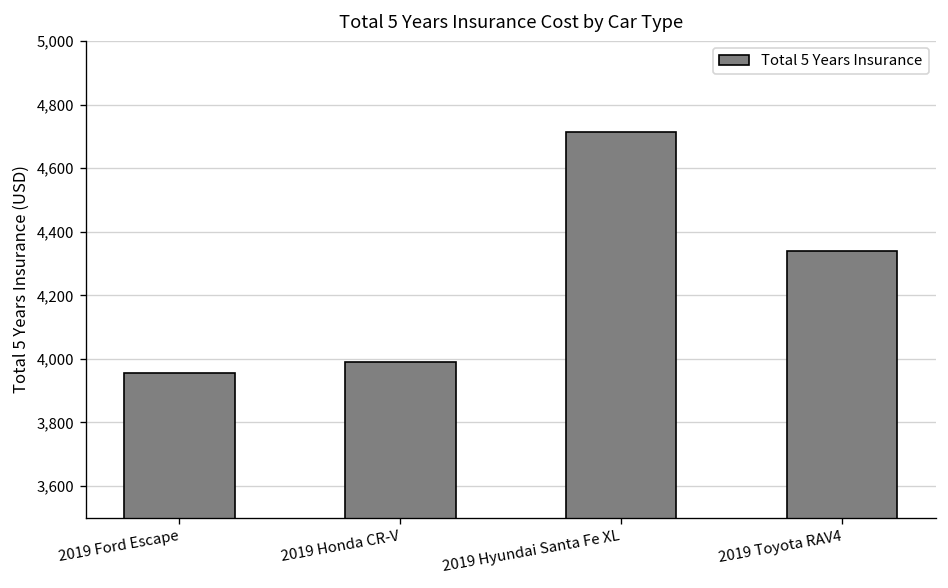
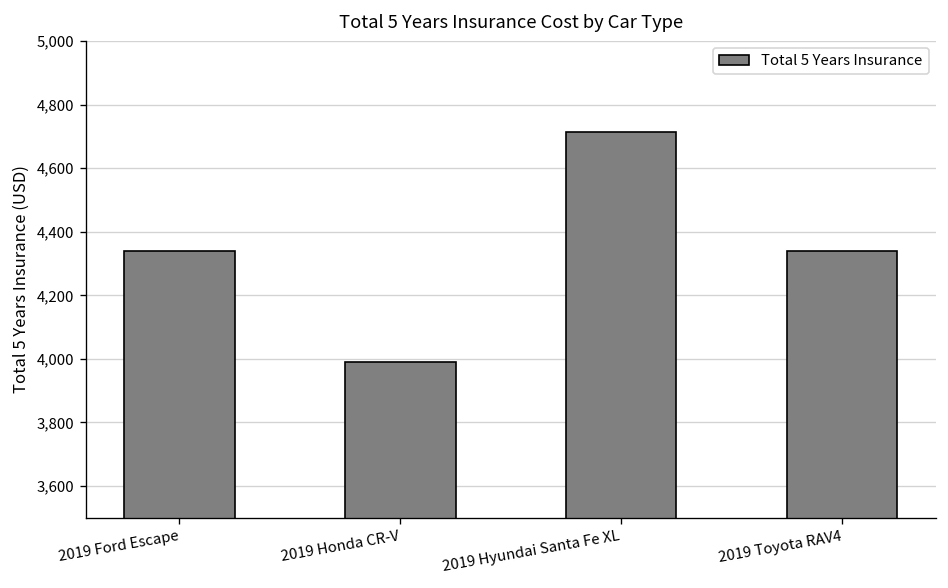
2019 Ford Escape: 3,960 -> 4,340
